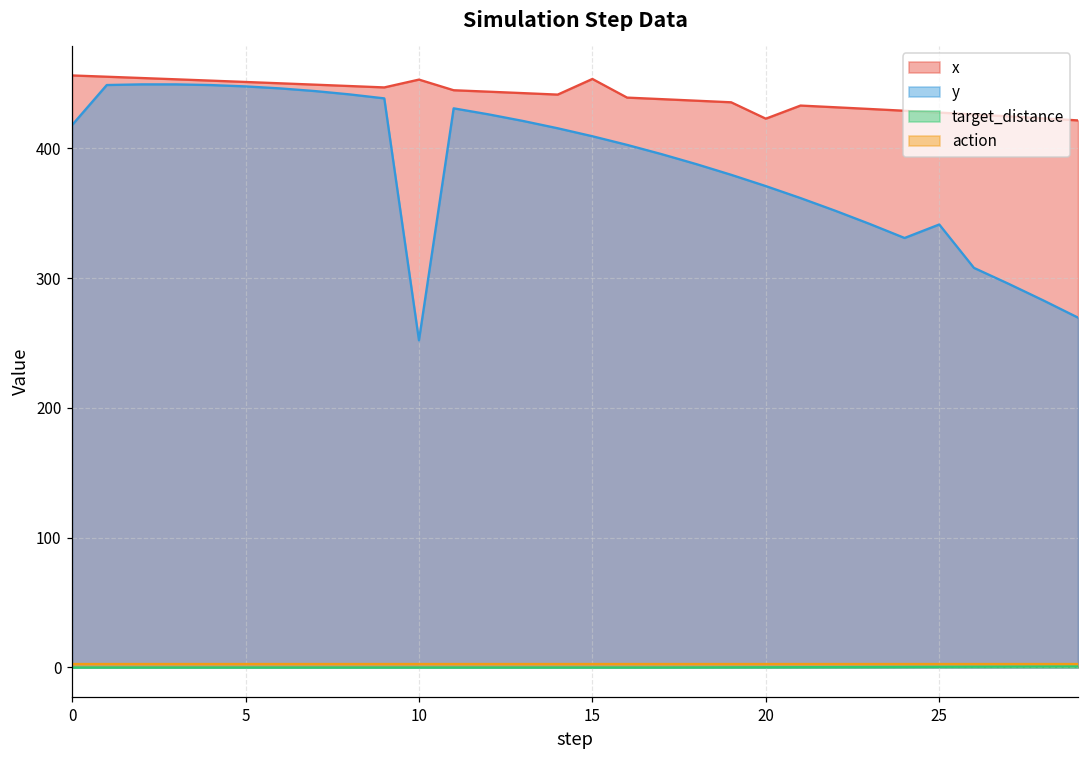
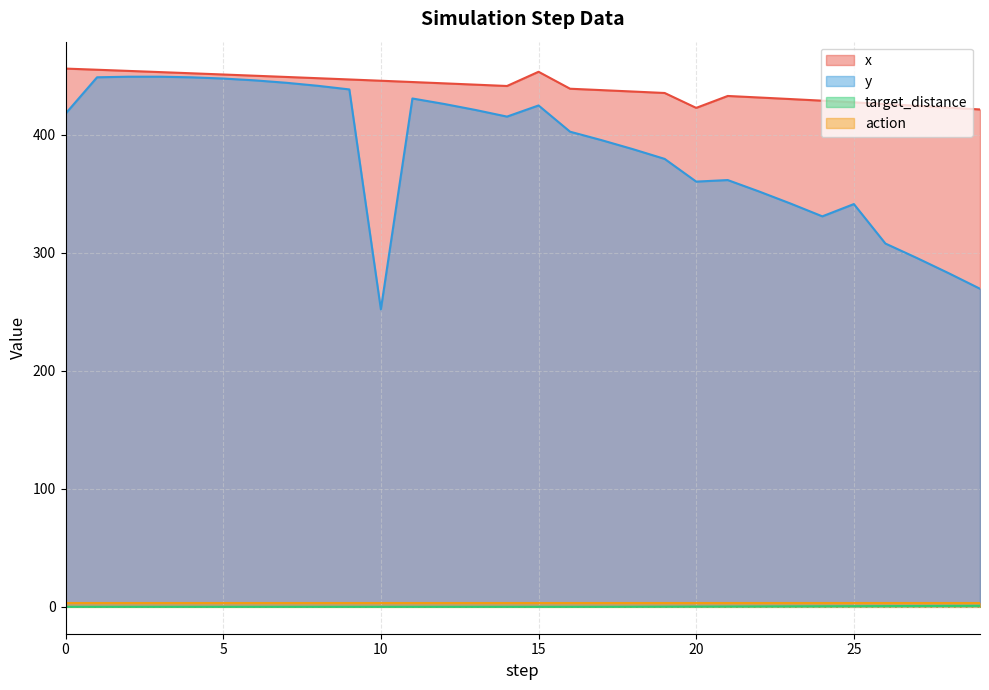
x, 10: 453 -> 446
y, 15: 409 -> 425
y, 20: 371 -> 360
